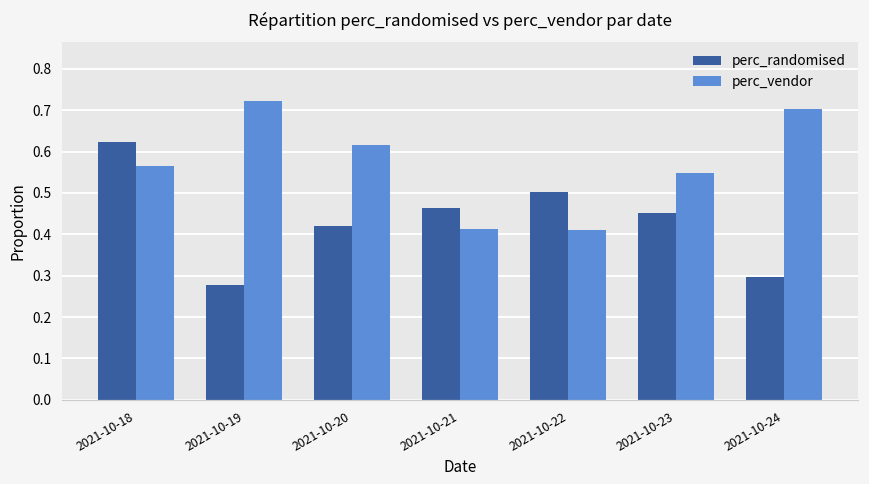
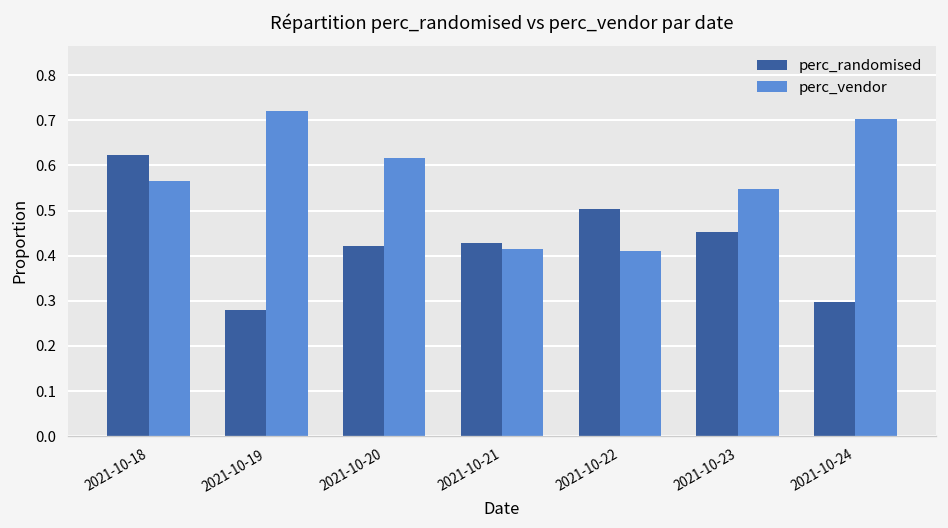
perc_randomised, 2021-10-21: 0.46 -> 0.43
